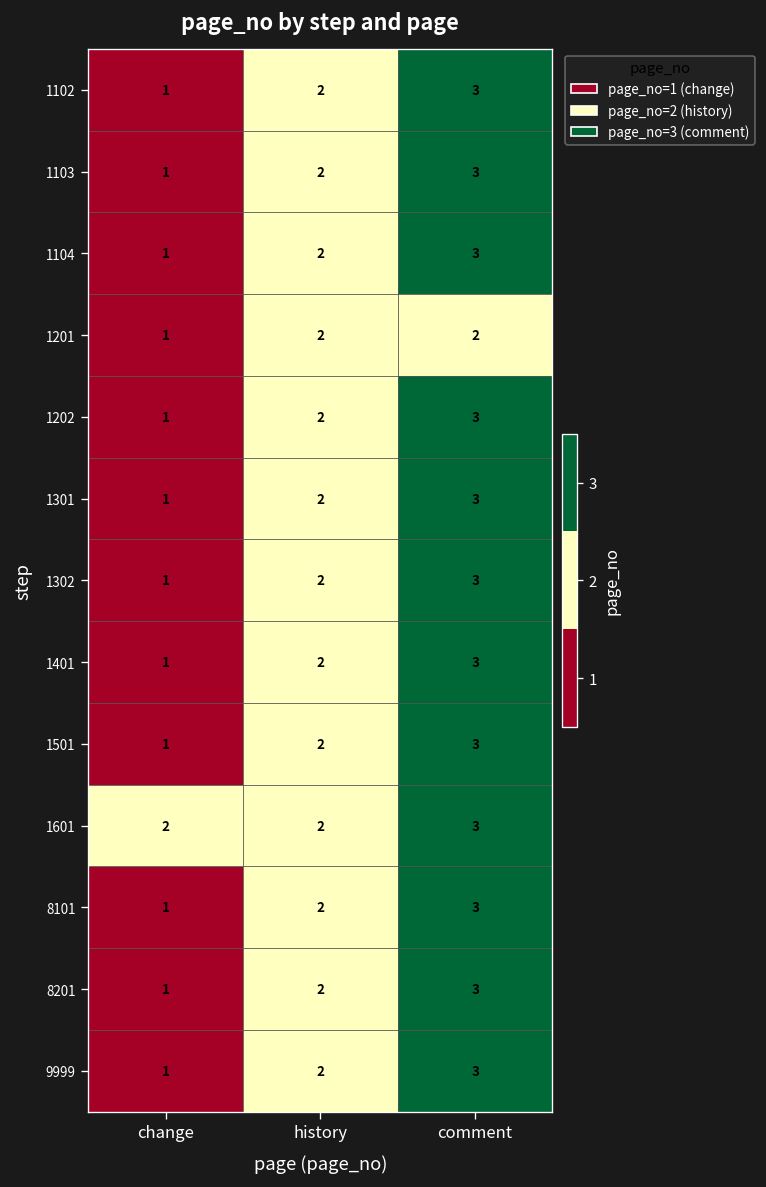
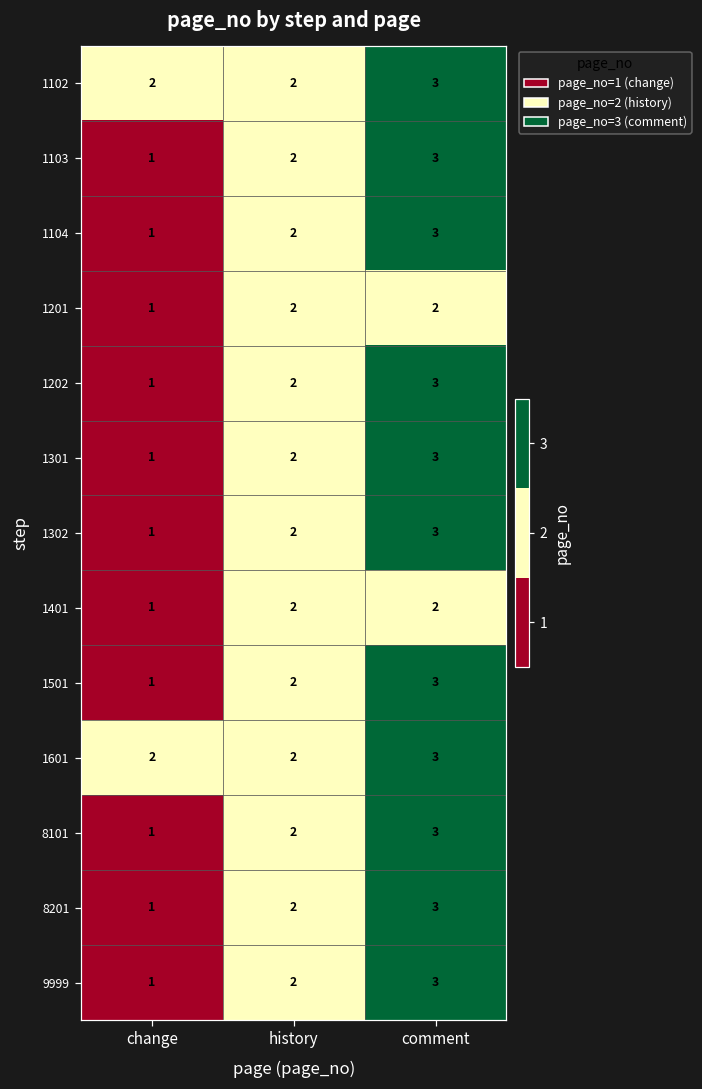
1102, change: 1 -> 2
1401, comment: 3 -> 2
